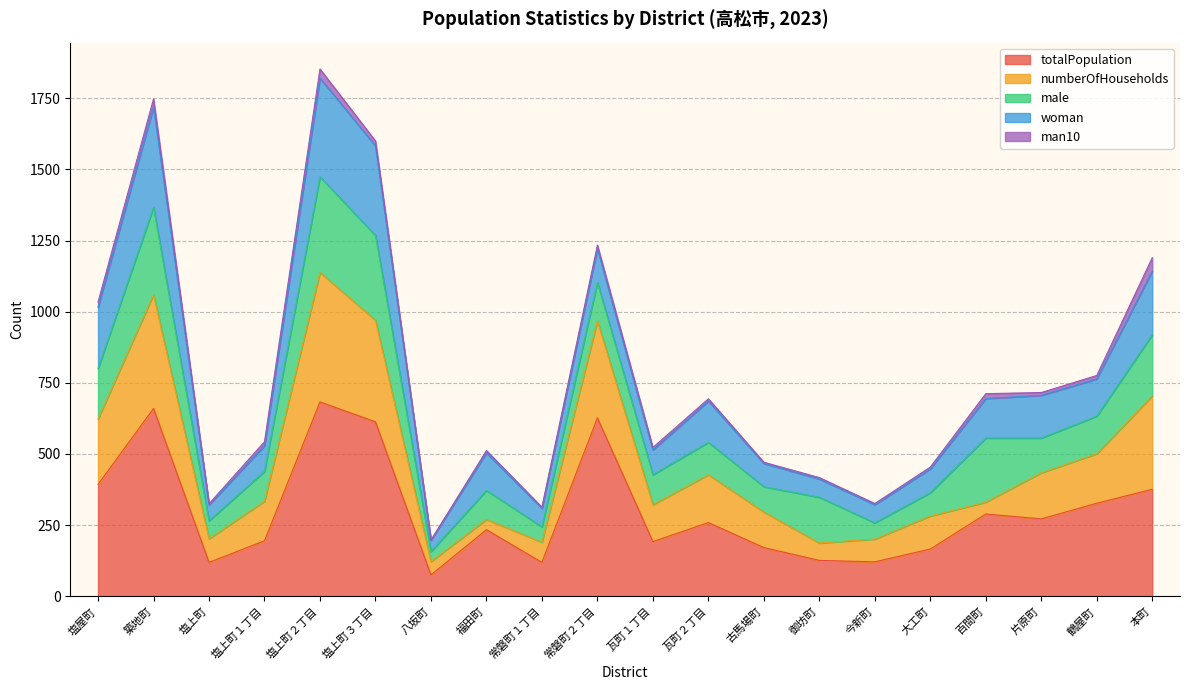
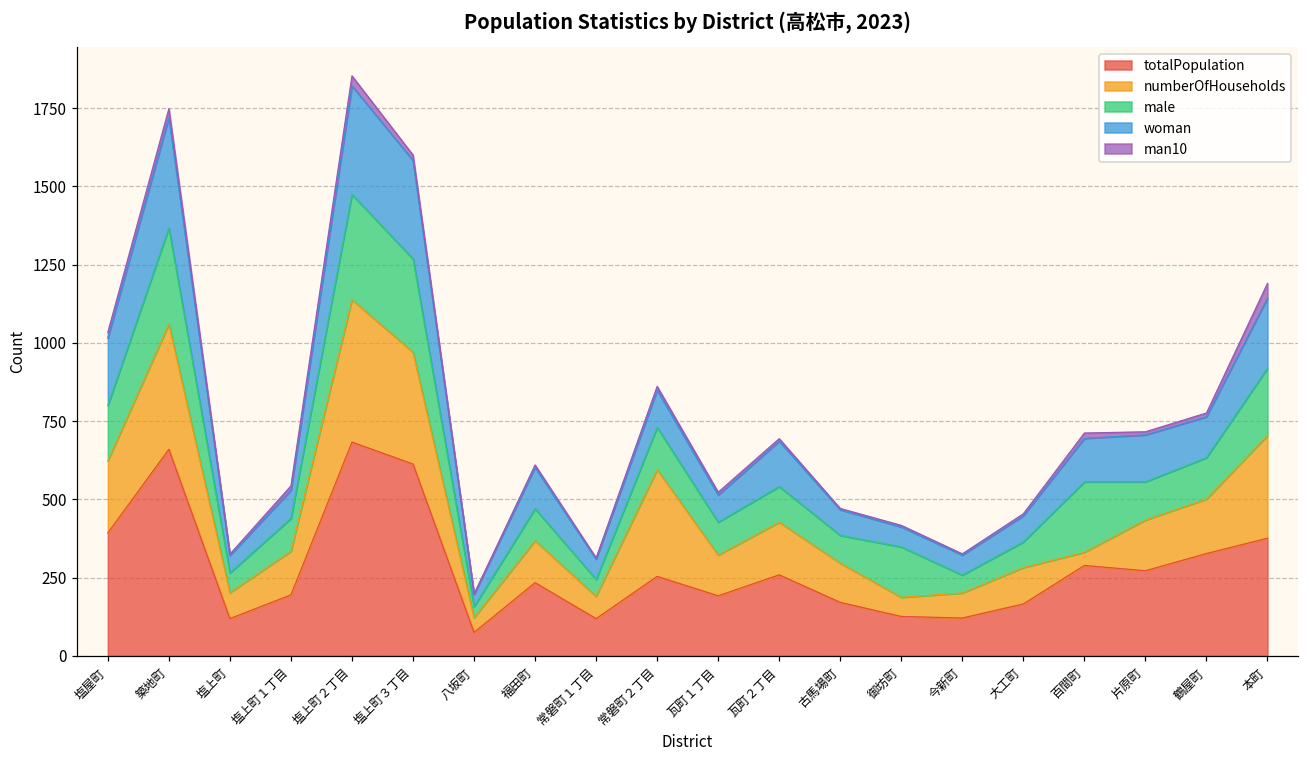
numberOfHouseholds, 福田町: 40 -> 130
totalPopulation, 常磐町２丁目: 630 -> 250
